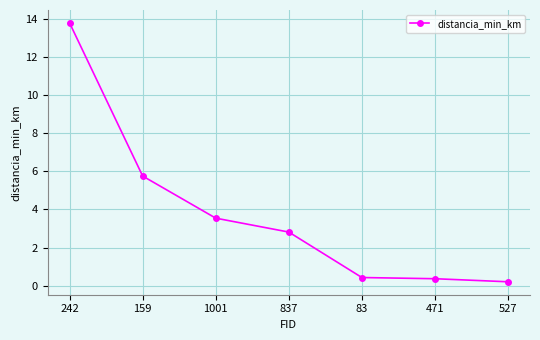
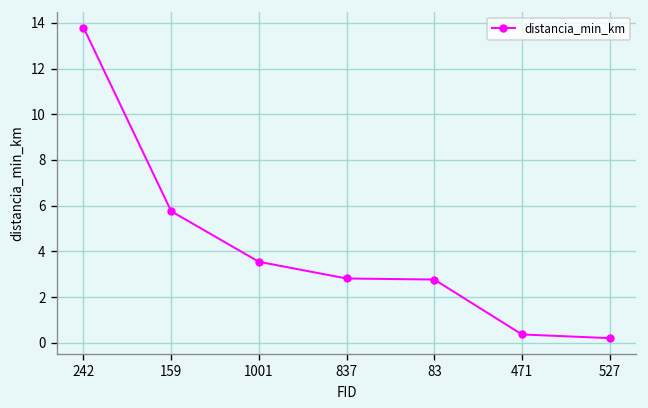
83: 0.4 -> 2.8
